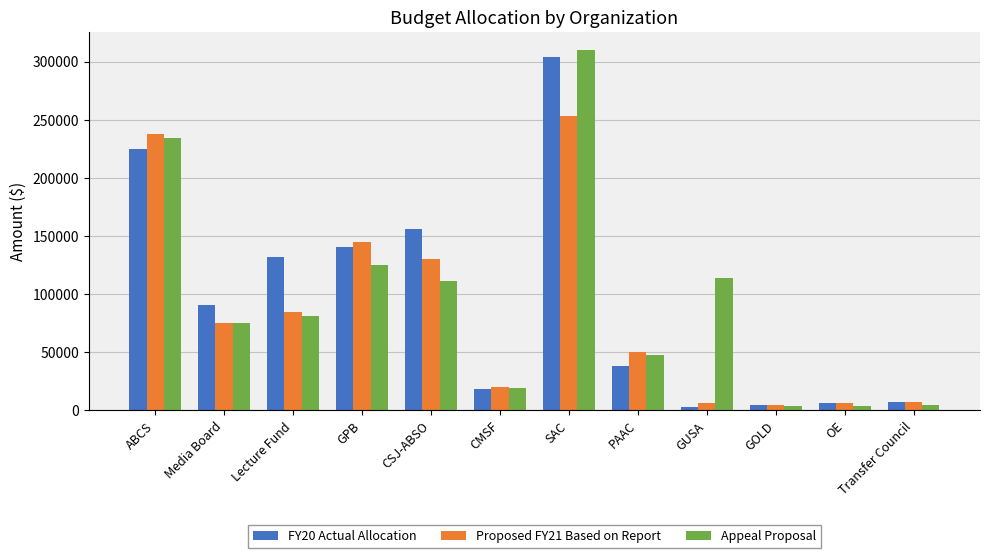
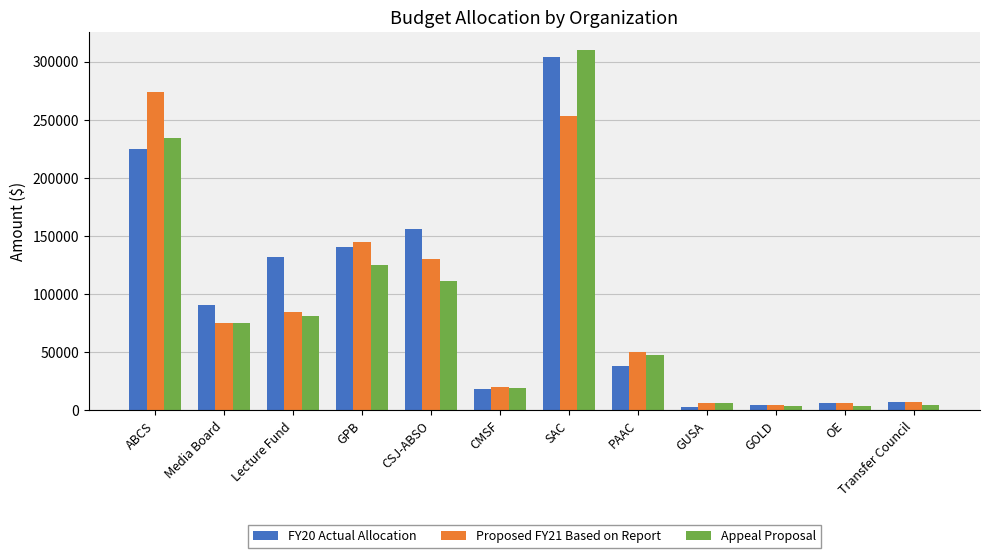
Proposed FY21 Based on Report, ABCS: 238000 -> 274000
Appeal Proposal, GUSA: 114000 -> 6000
